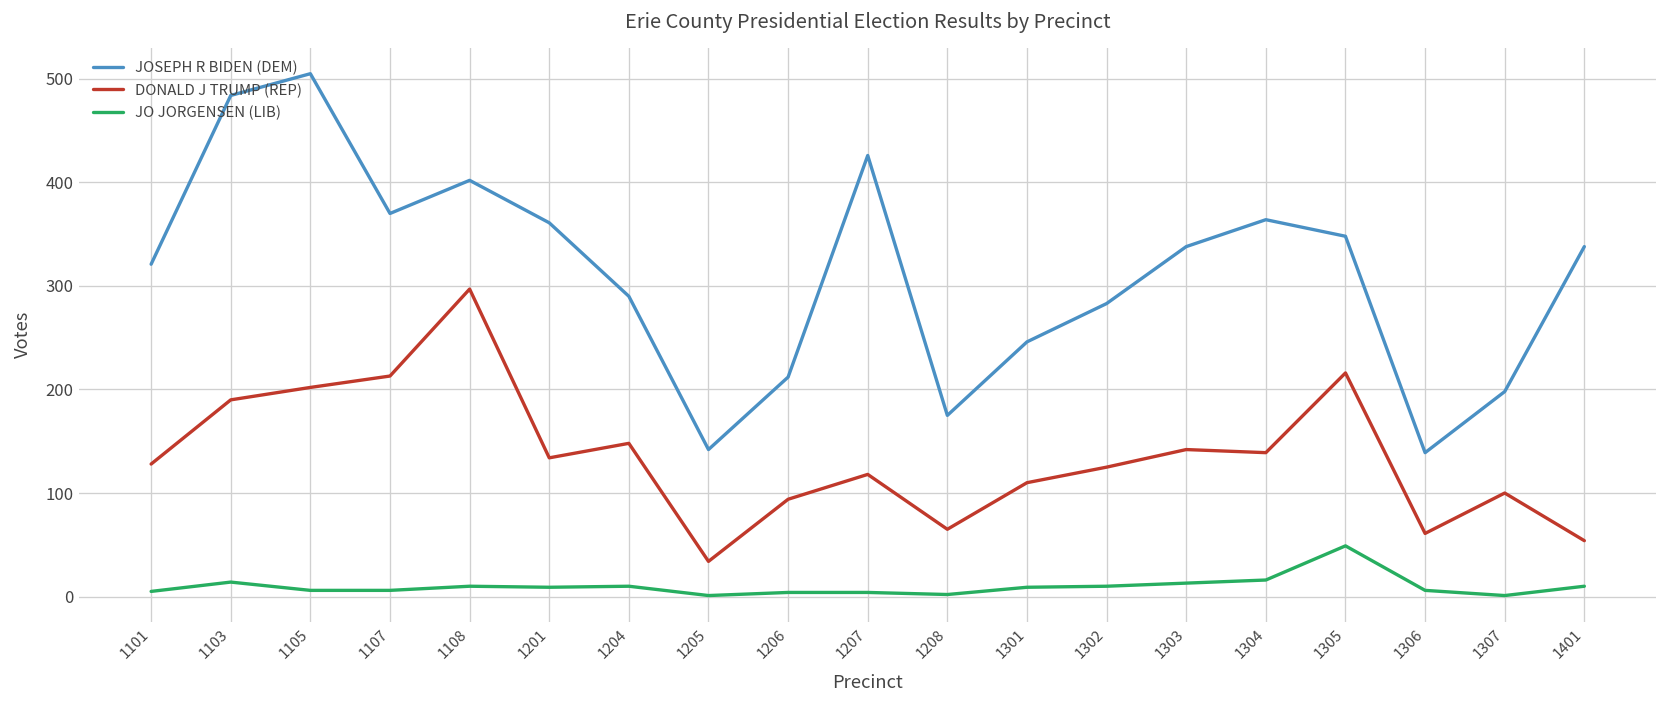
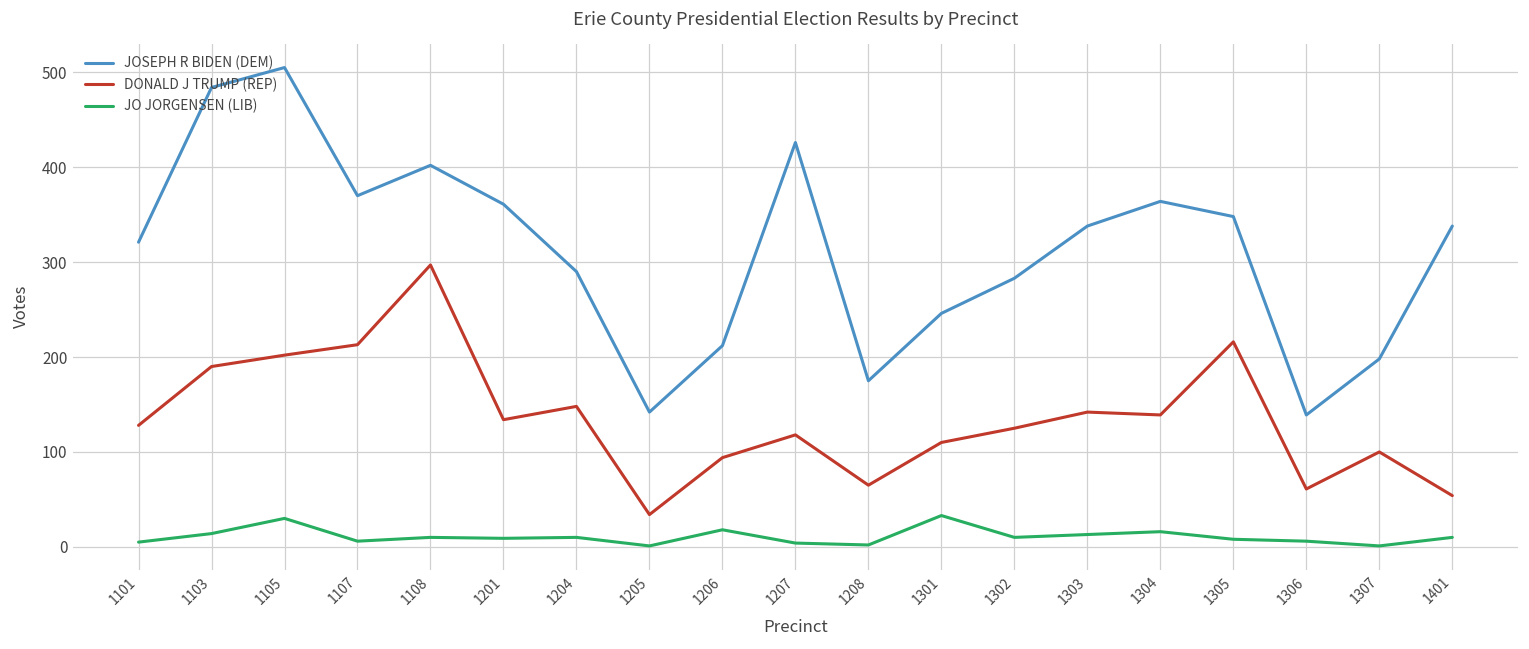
JO JORGENSEN (LIB), 1105: 10 -> 30
JO JORGENSEN (LIB), 1206: 0 -> 20
JO JORGENSEN (LIB), 1301: 10 -> 30
JO JORGENSEN (LIB), 1305: 50 -> 10
